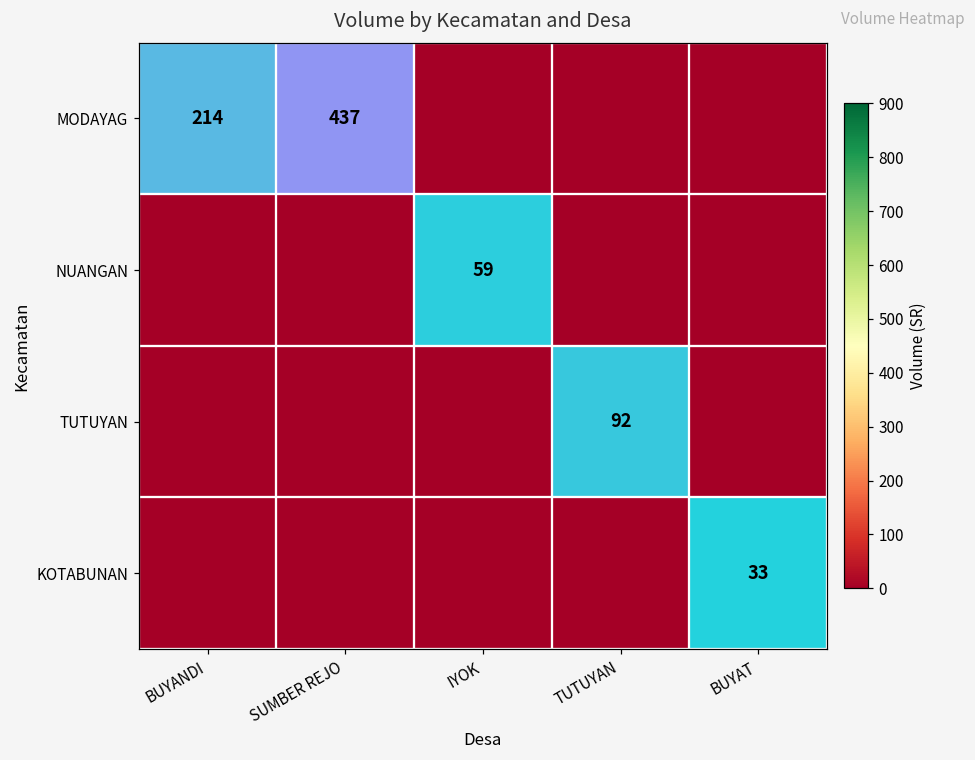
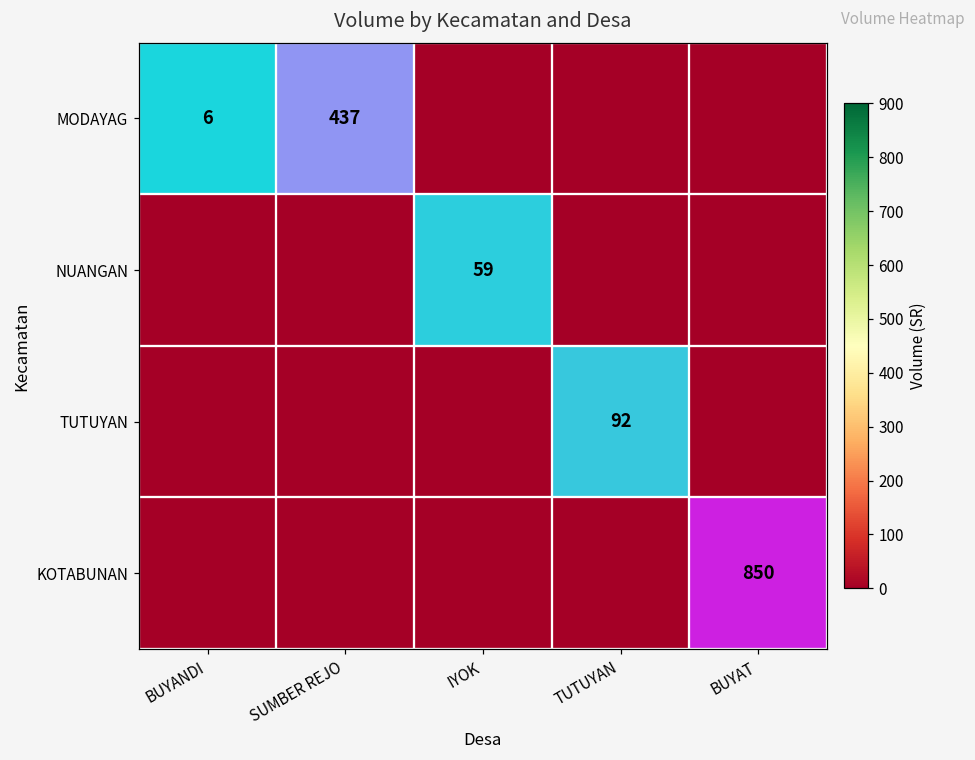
MODAYAG, BUYANDI: 214 -> 6
KOTABUNAN, BUYAT: 33 -> 850
